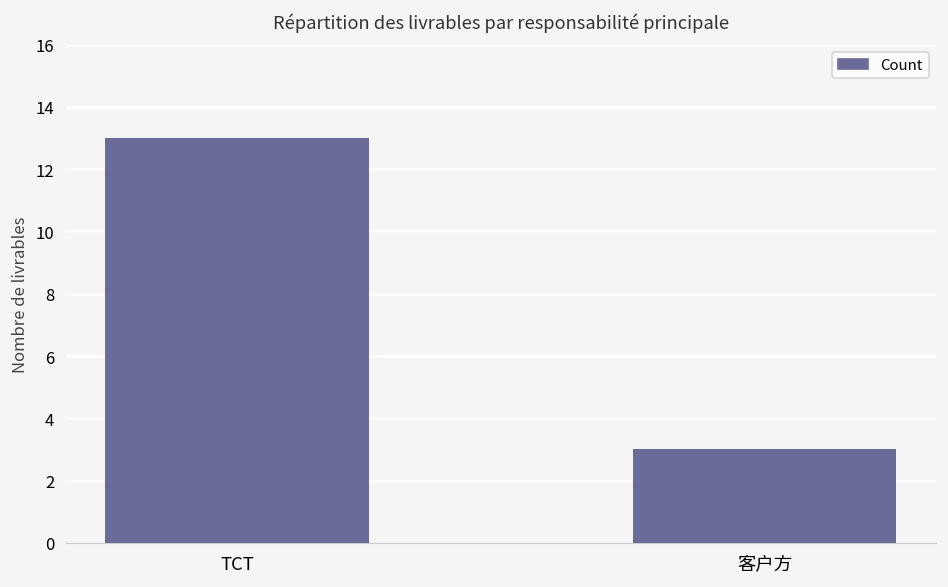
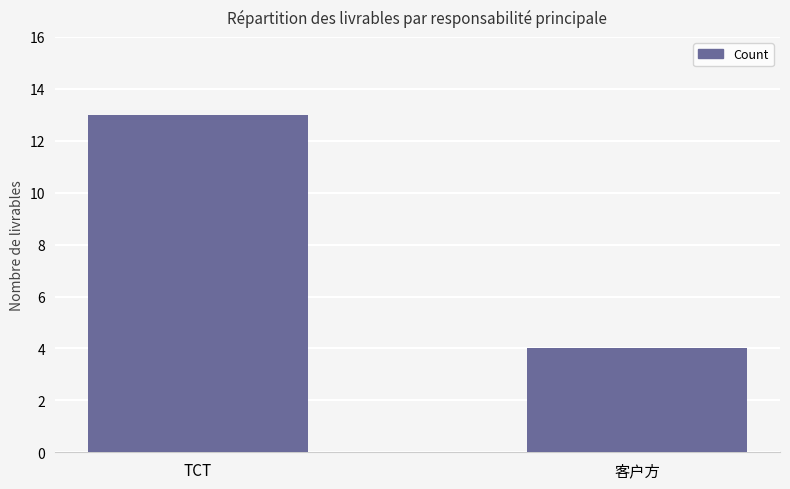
客户方: 3 -> 4
